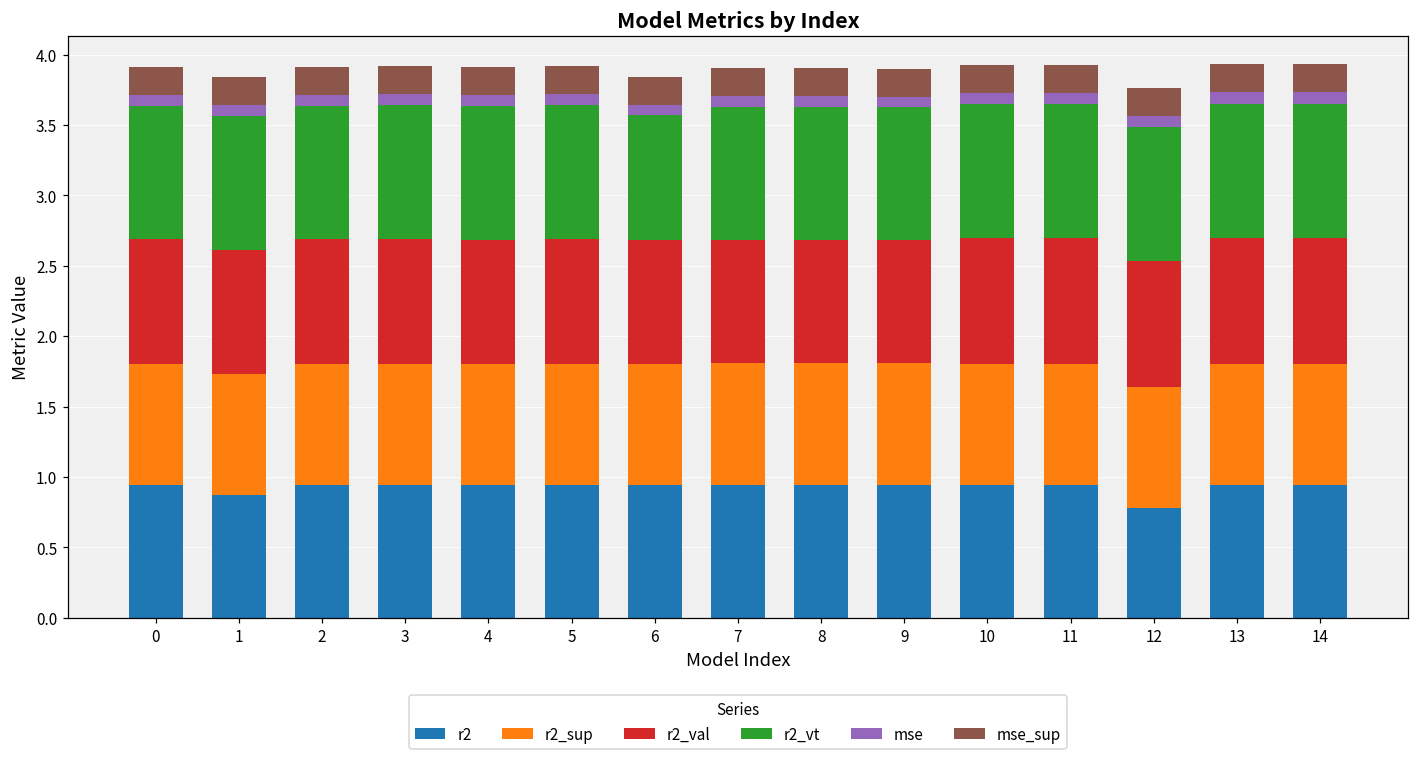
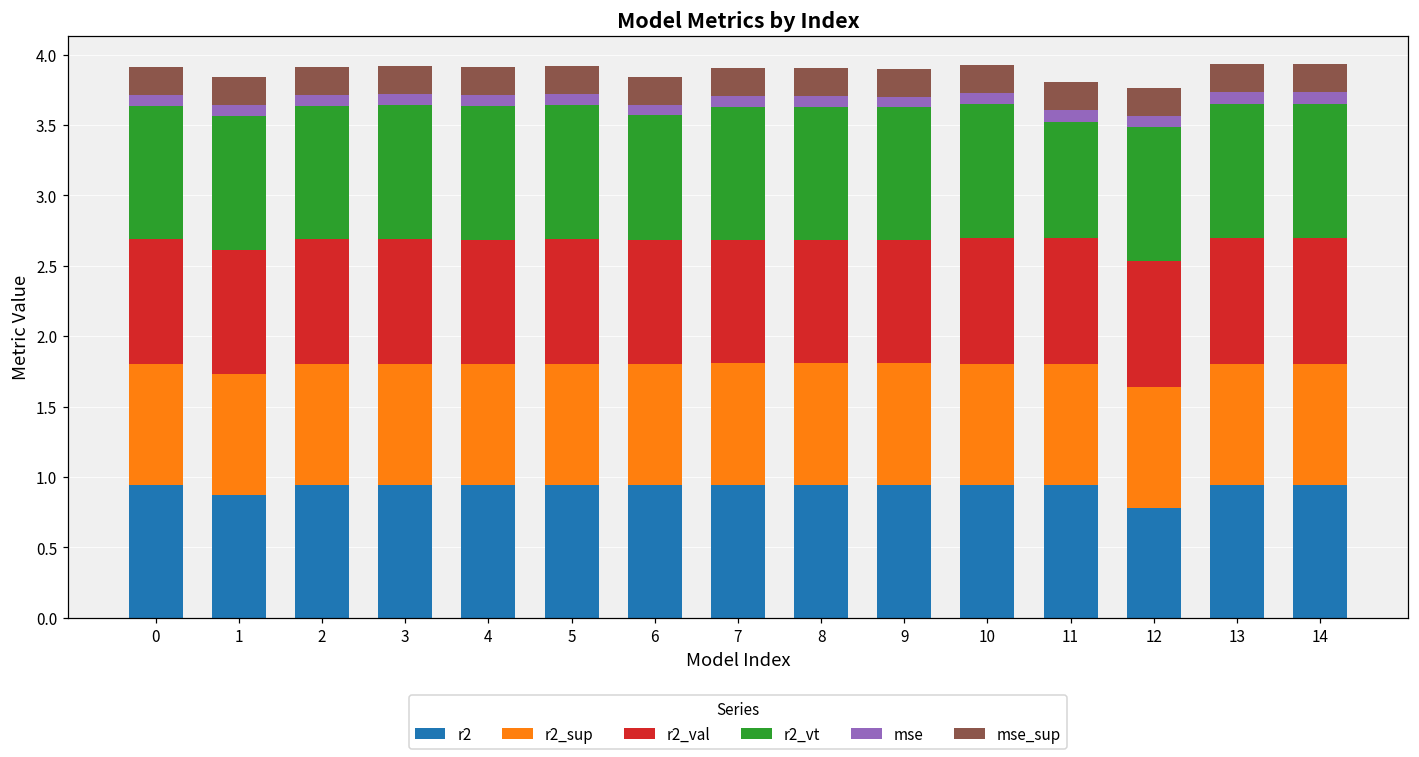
r2_vt, 11: 0.95 -> 0.83
